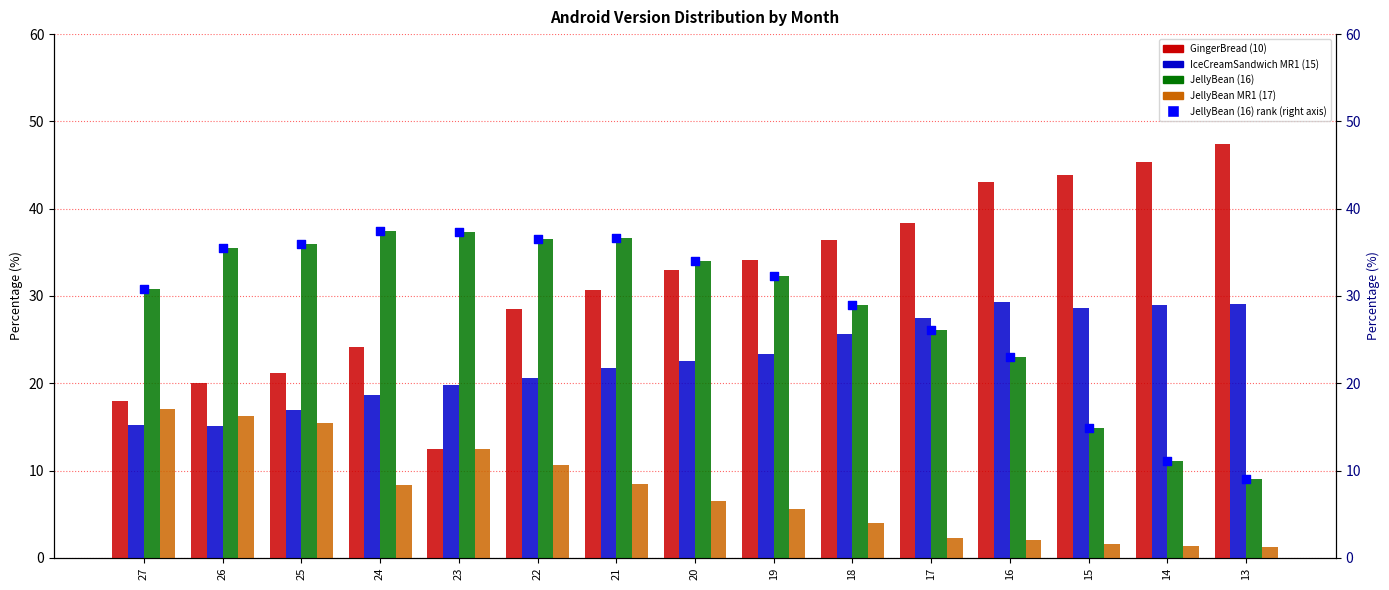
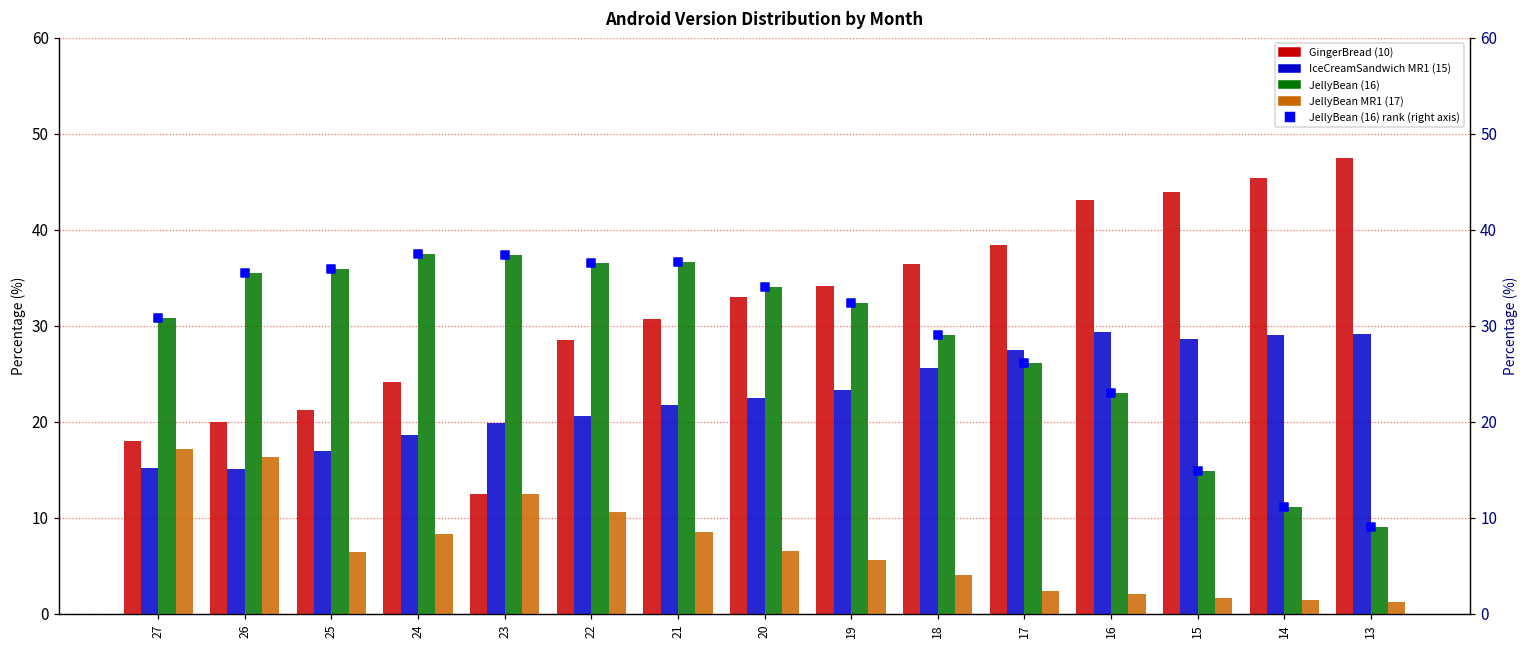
JellyBean MR1 (17), 25: 15 -> 6
